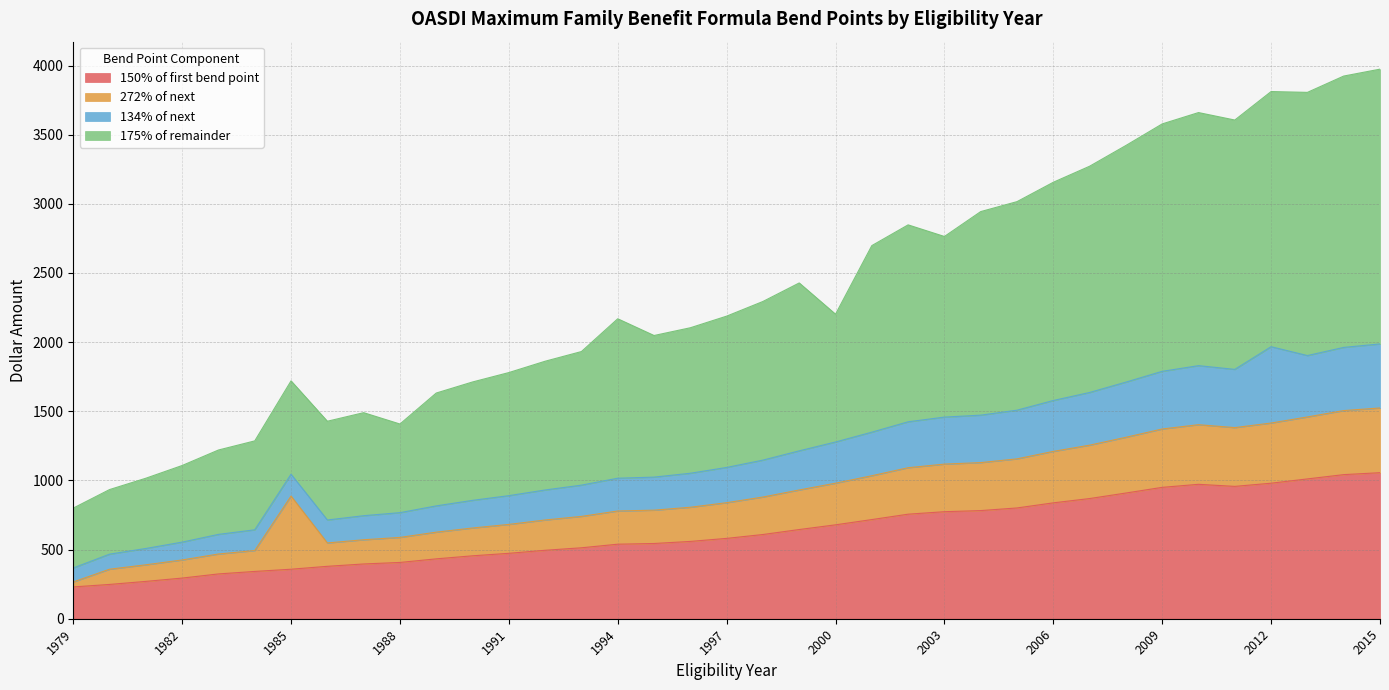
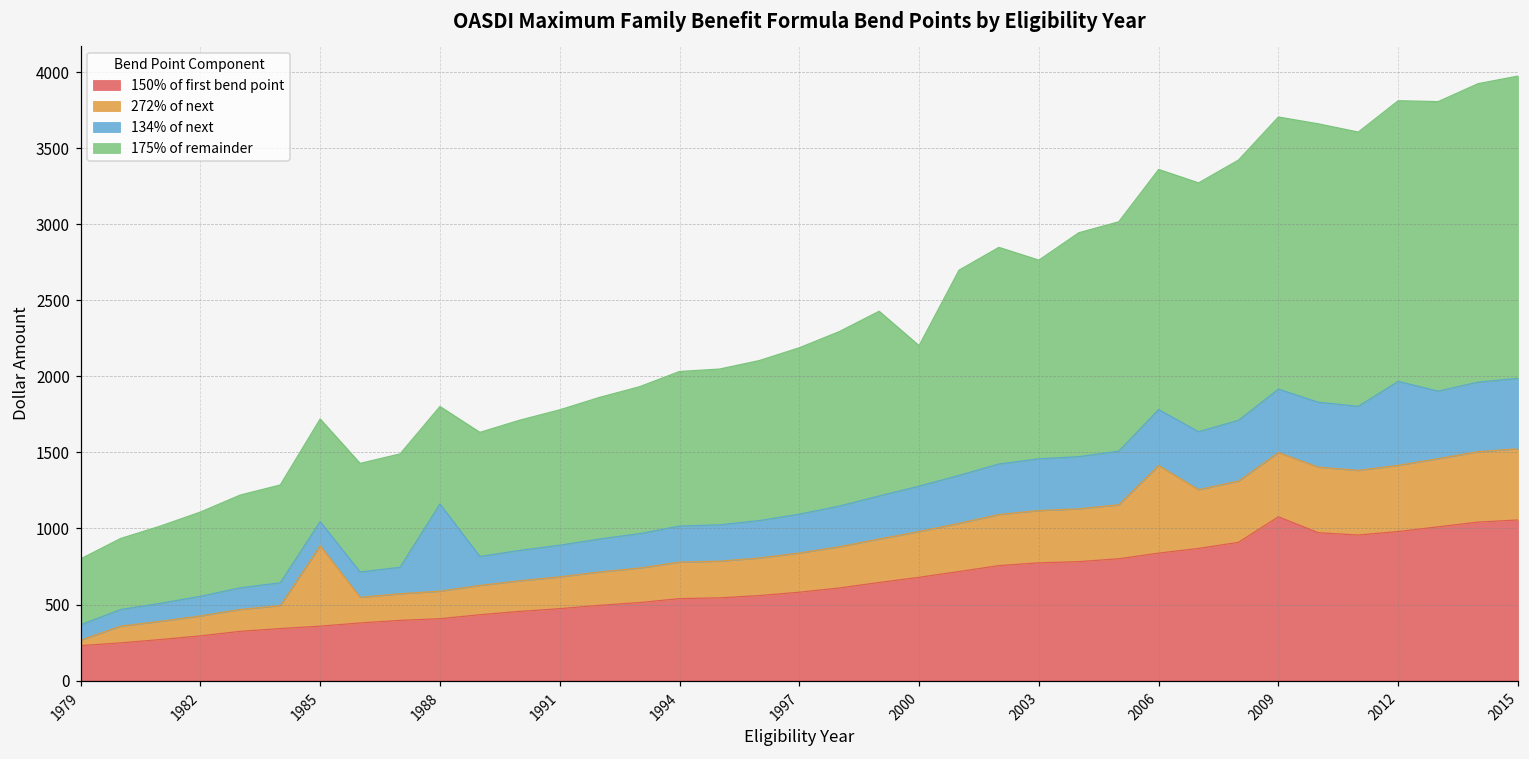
134% of next, 1988: 180 -> 570
175% of remainder, 1994: 1150 -> 1020
272% of next, 2006: 370 -> 580
150% of first bend point, 2009: 950 -> 1080
